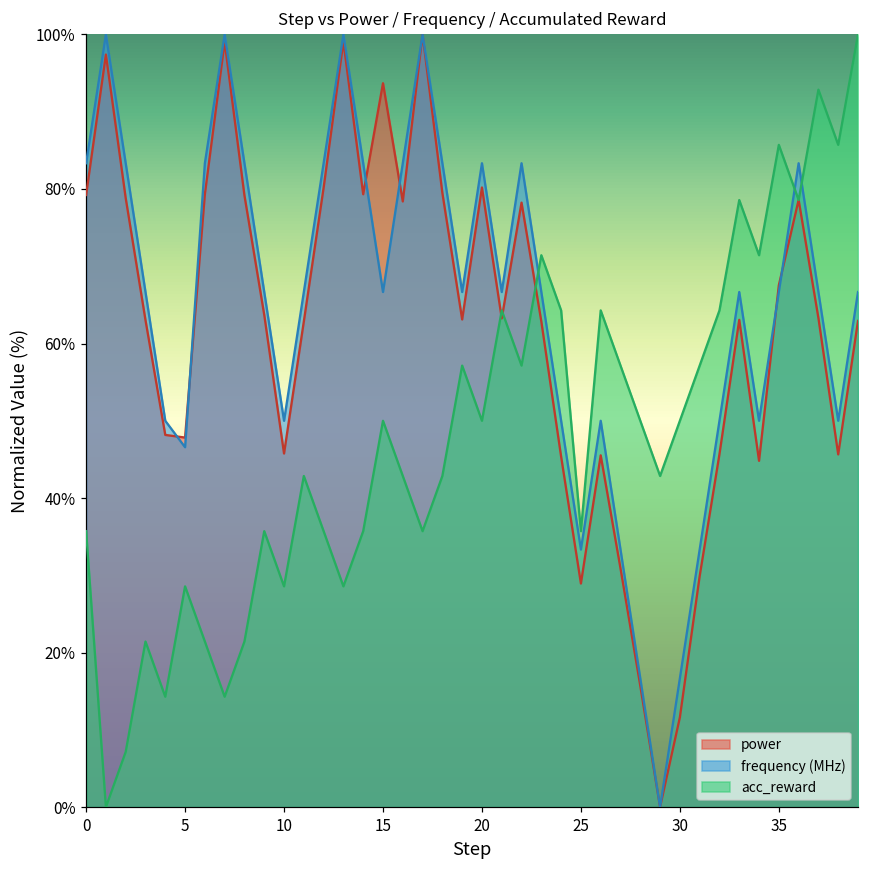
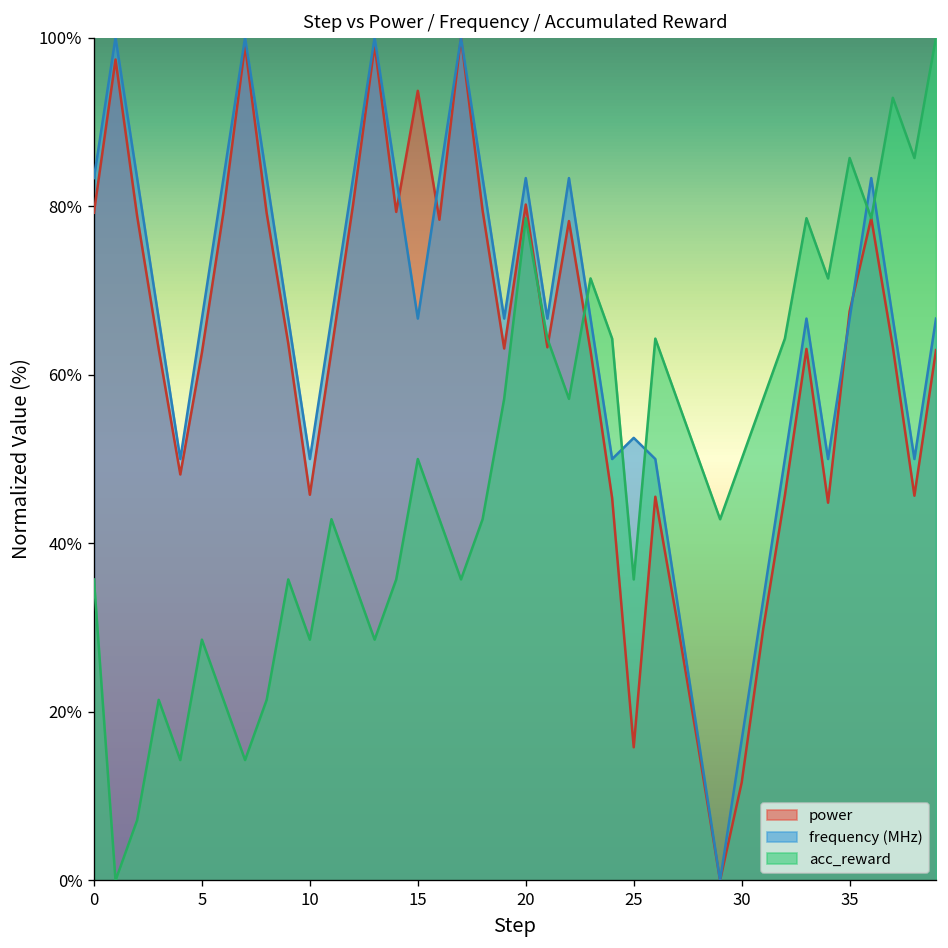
power, 5: 48% -> 63%
frequency (MHz), 5: 47% -> 67%
acc_reward, 20: 50% -> 79%
power, 25: 29% -> 16%
frequency (MHz), 25: 33% -> 53%
